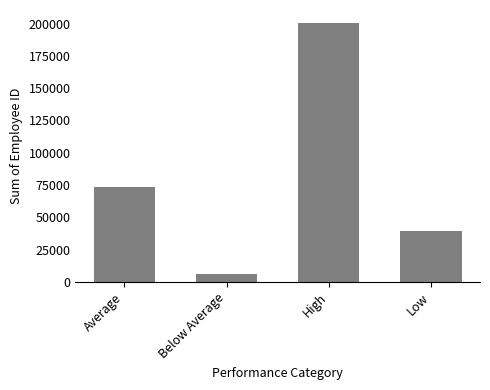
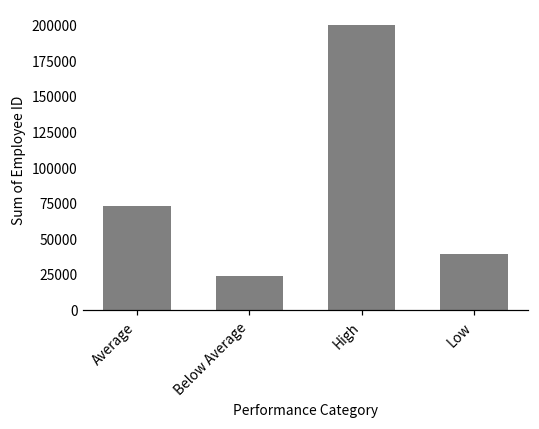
Below Average: 6000 -> 24000
